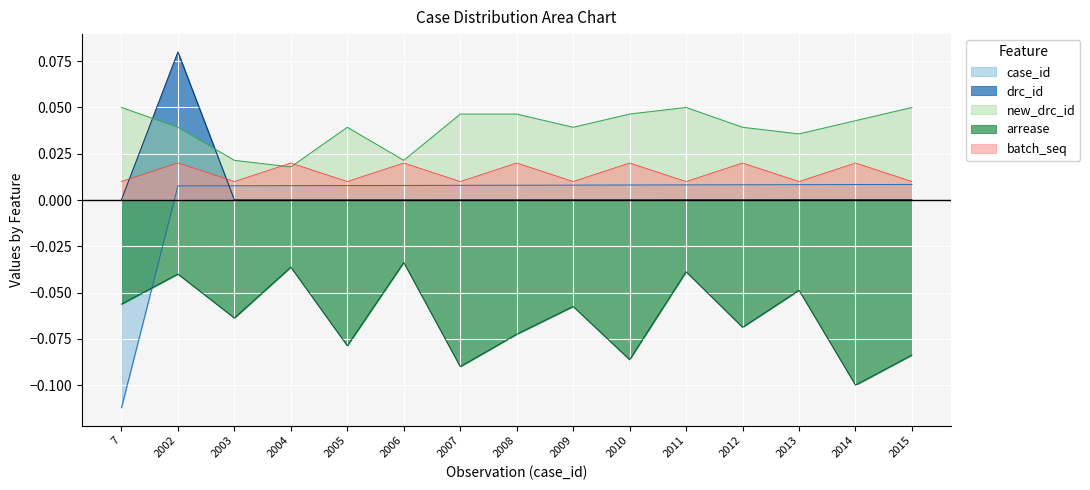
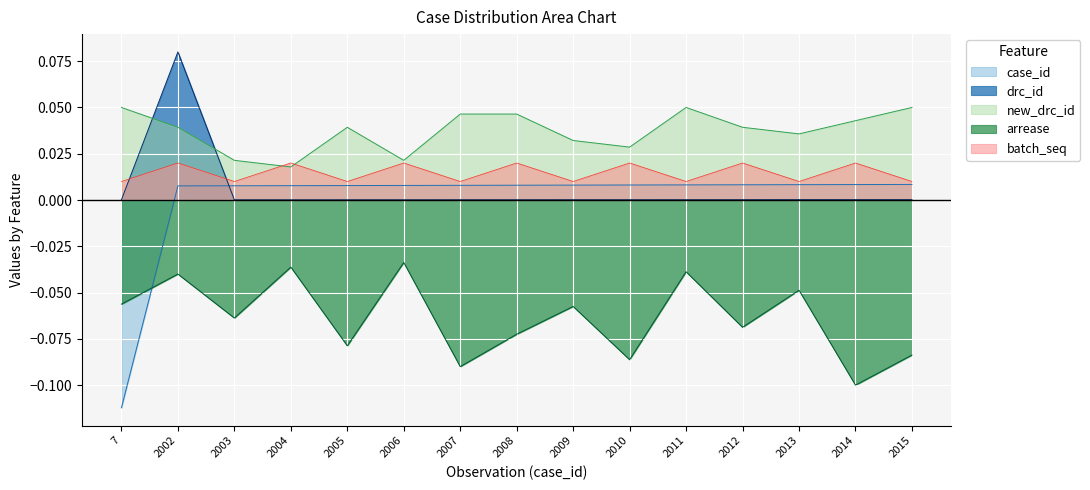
new_drc_id, 2009: 0.039 -> 0.032
new_drc_id, 2010: 0.046 -> 0.029
